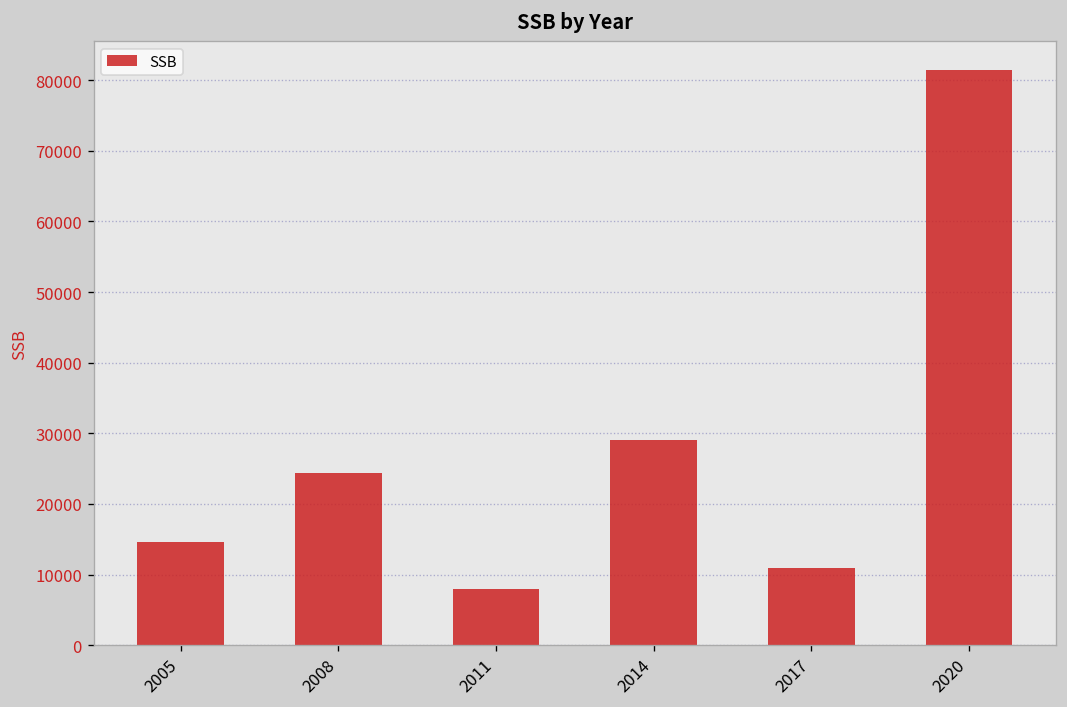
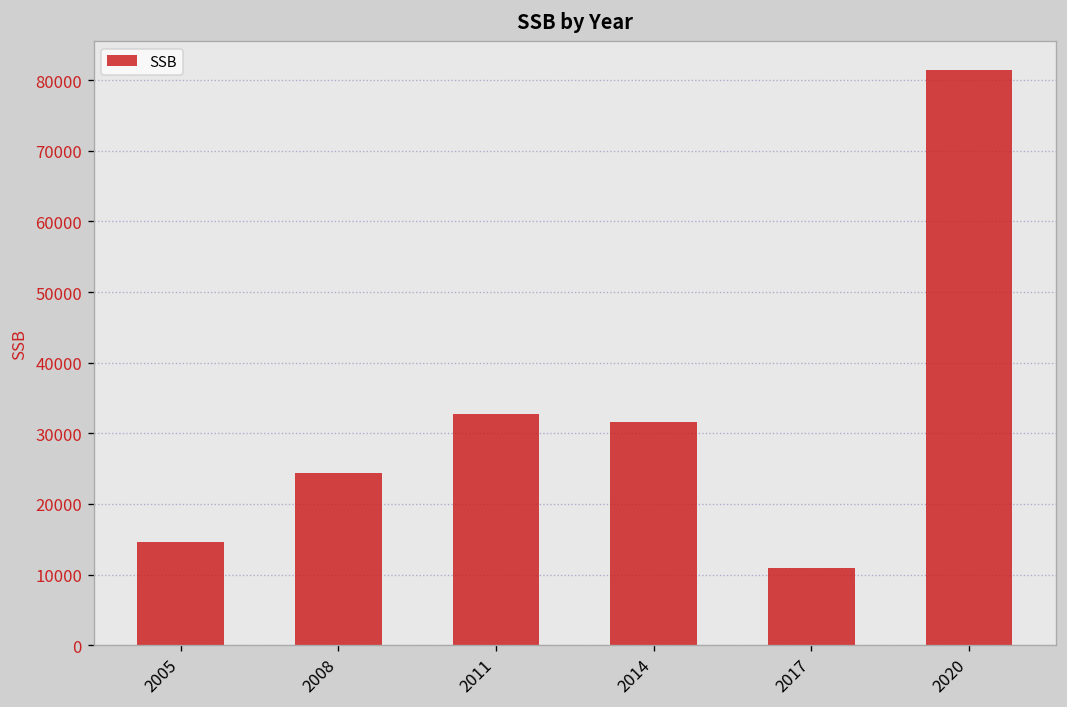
2011: 8000 -> 33000
2014: 29000 -> 32000
